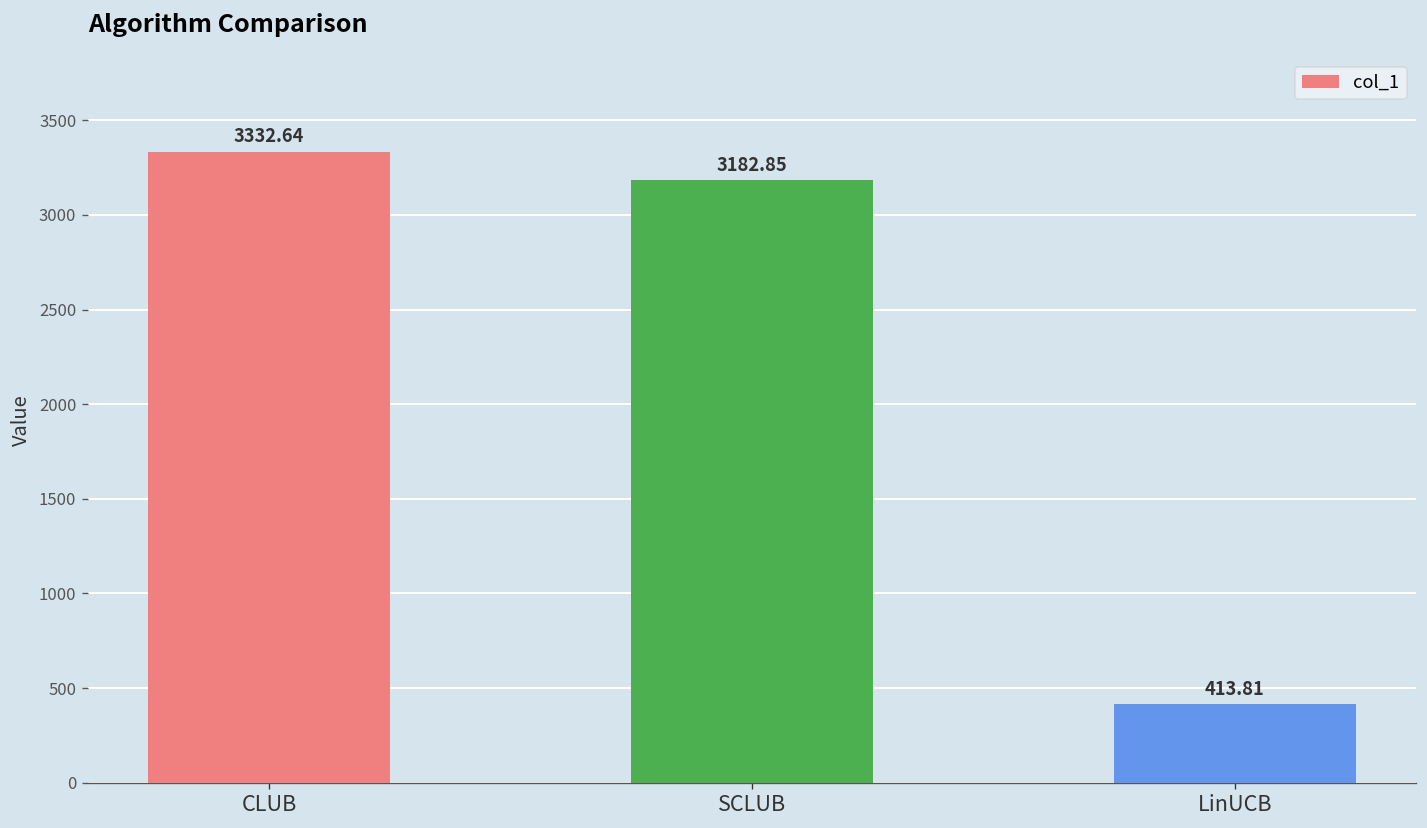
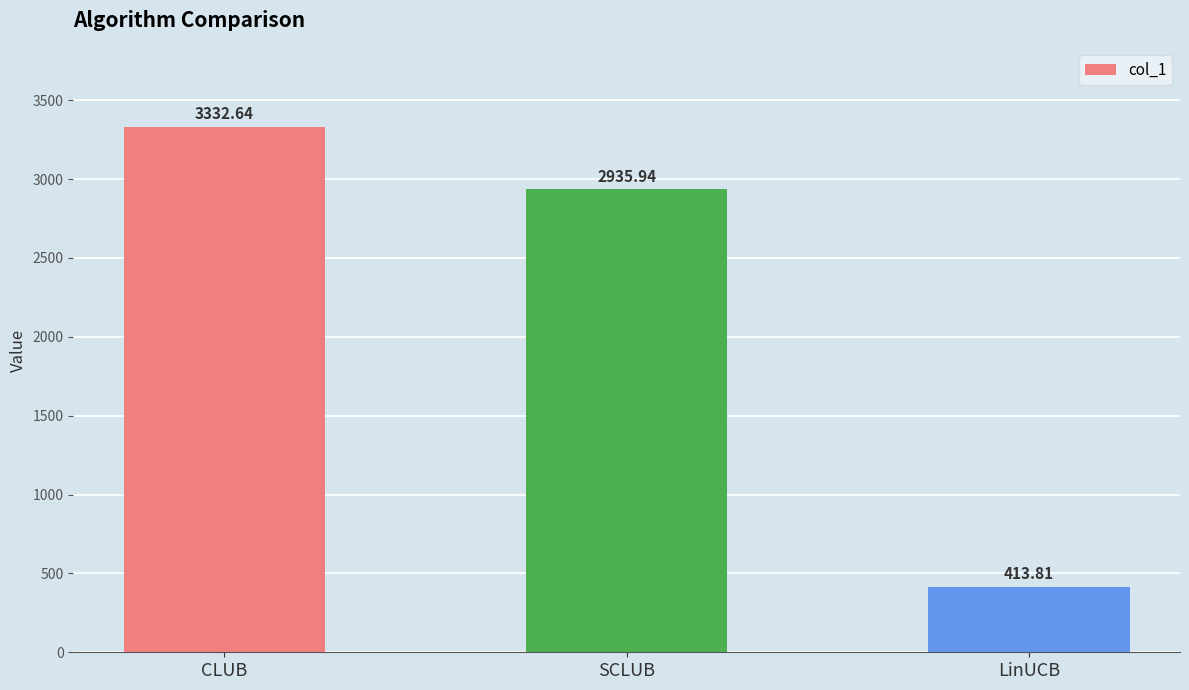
SCLUB: 3182.85 -> 2935.94
